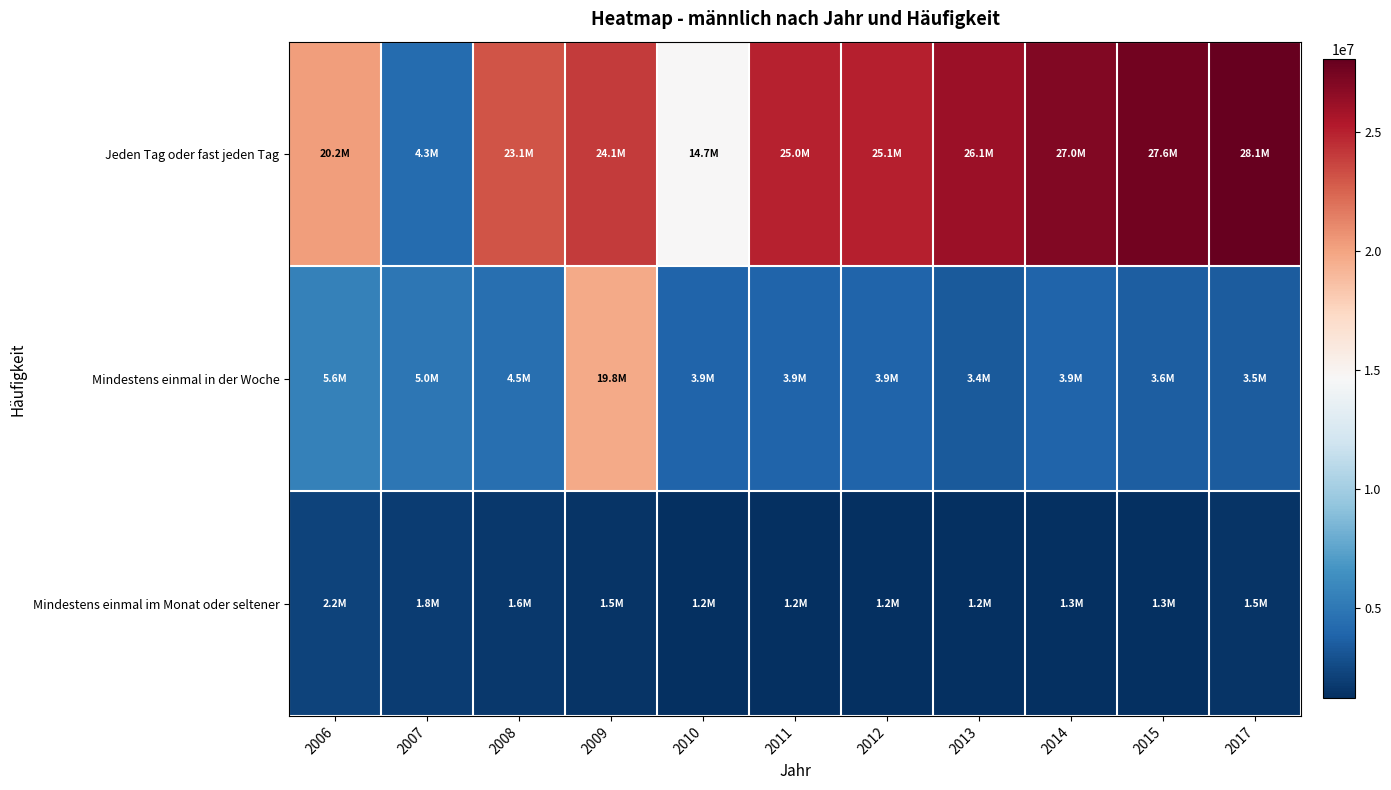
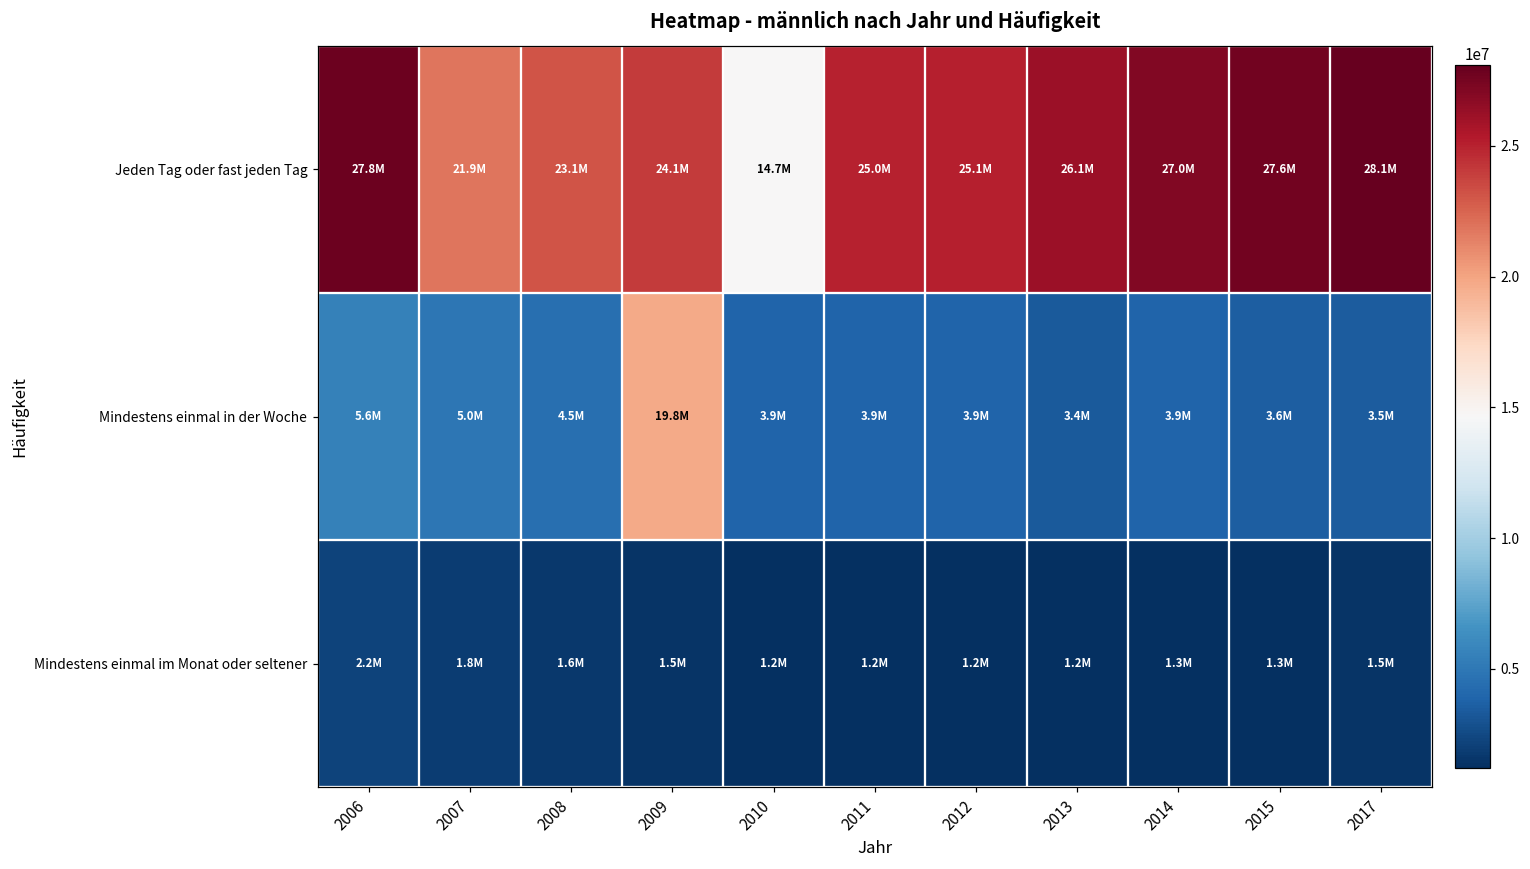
Jeden Tag oder fast jeden Tag, 2006: 20.2M -> 27.8M
Jeden Tag oder fast jeden Tag, 2007: 4.3M -> 21.9M
